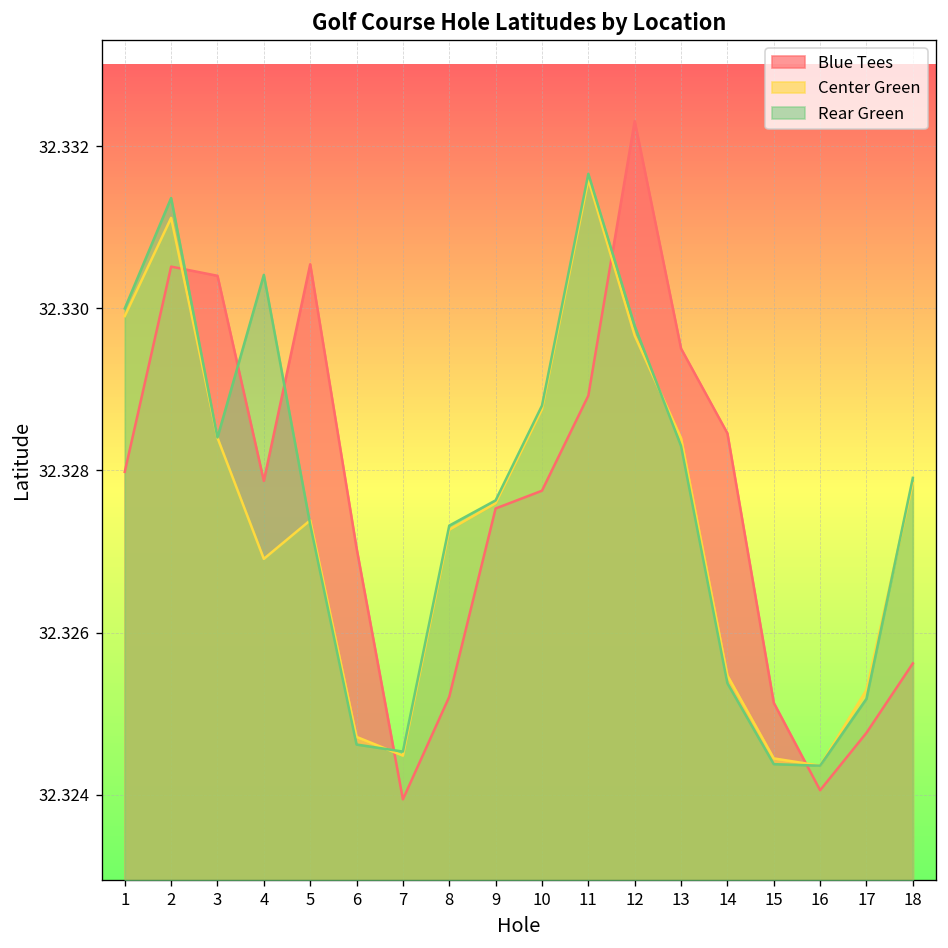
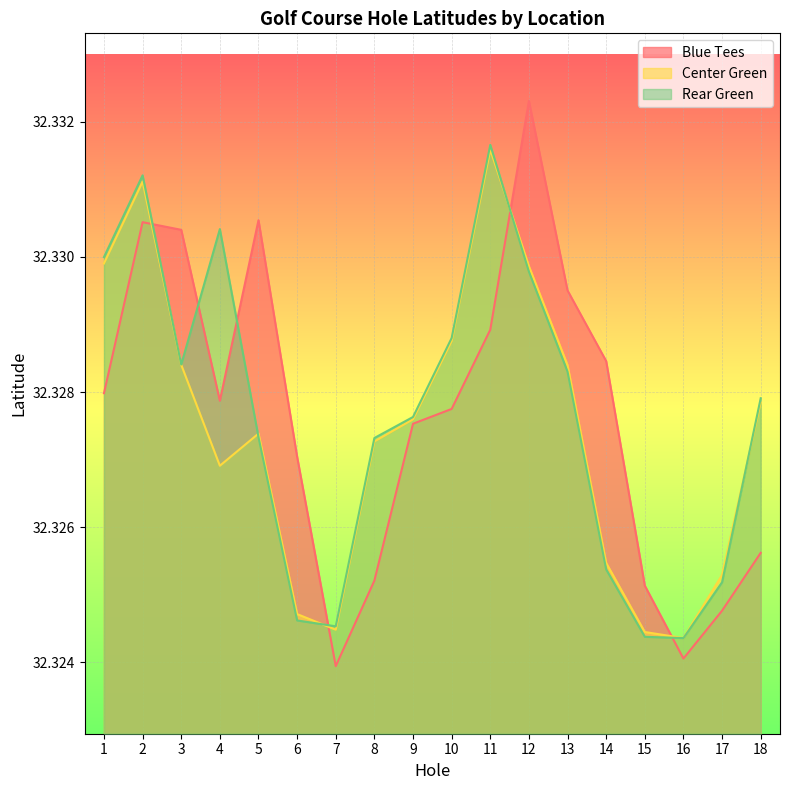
Rear Green, 2: 32.3314 -> 32.3312
Center Green, 12: 32.3297 -> 32.3299
